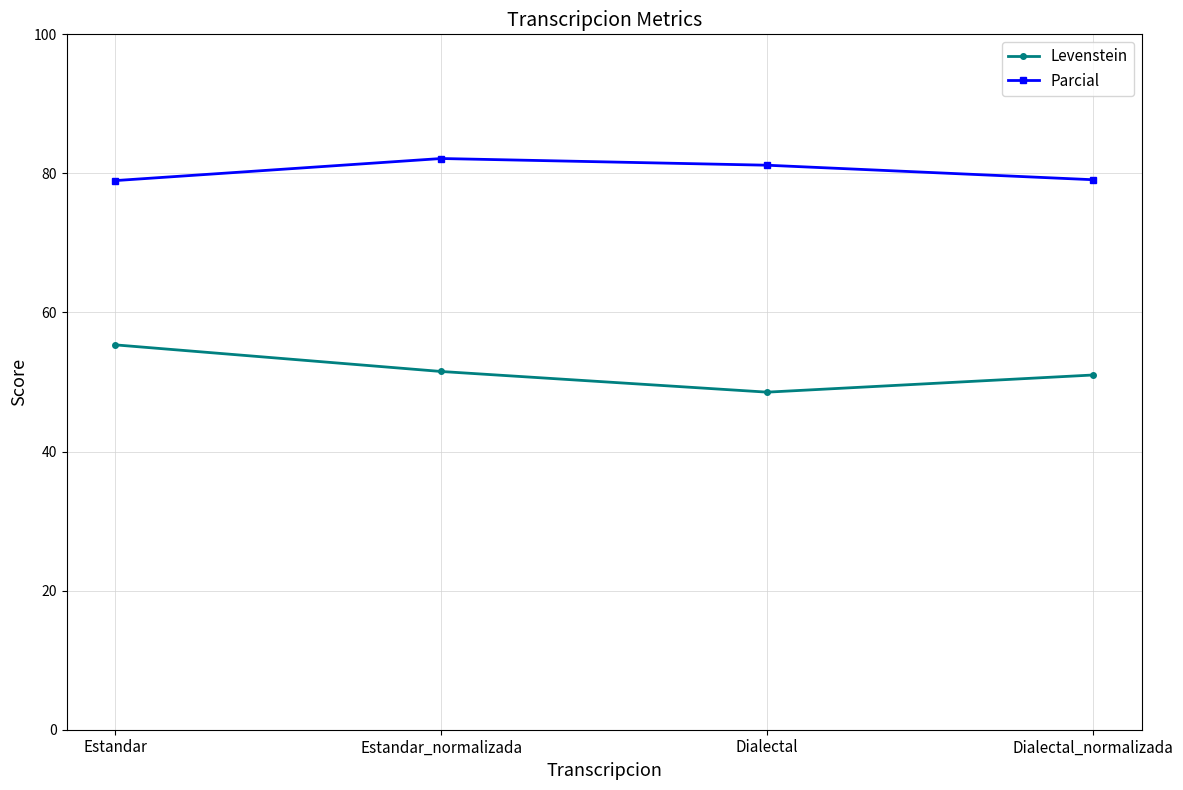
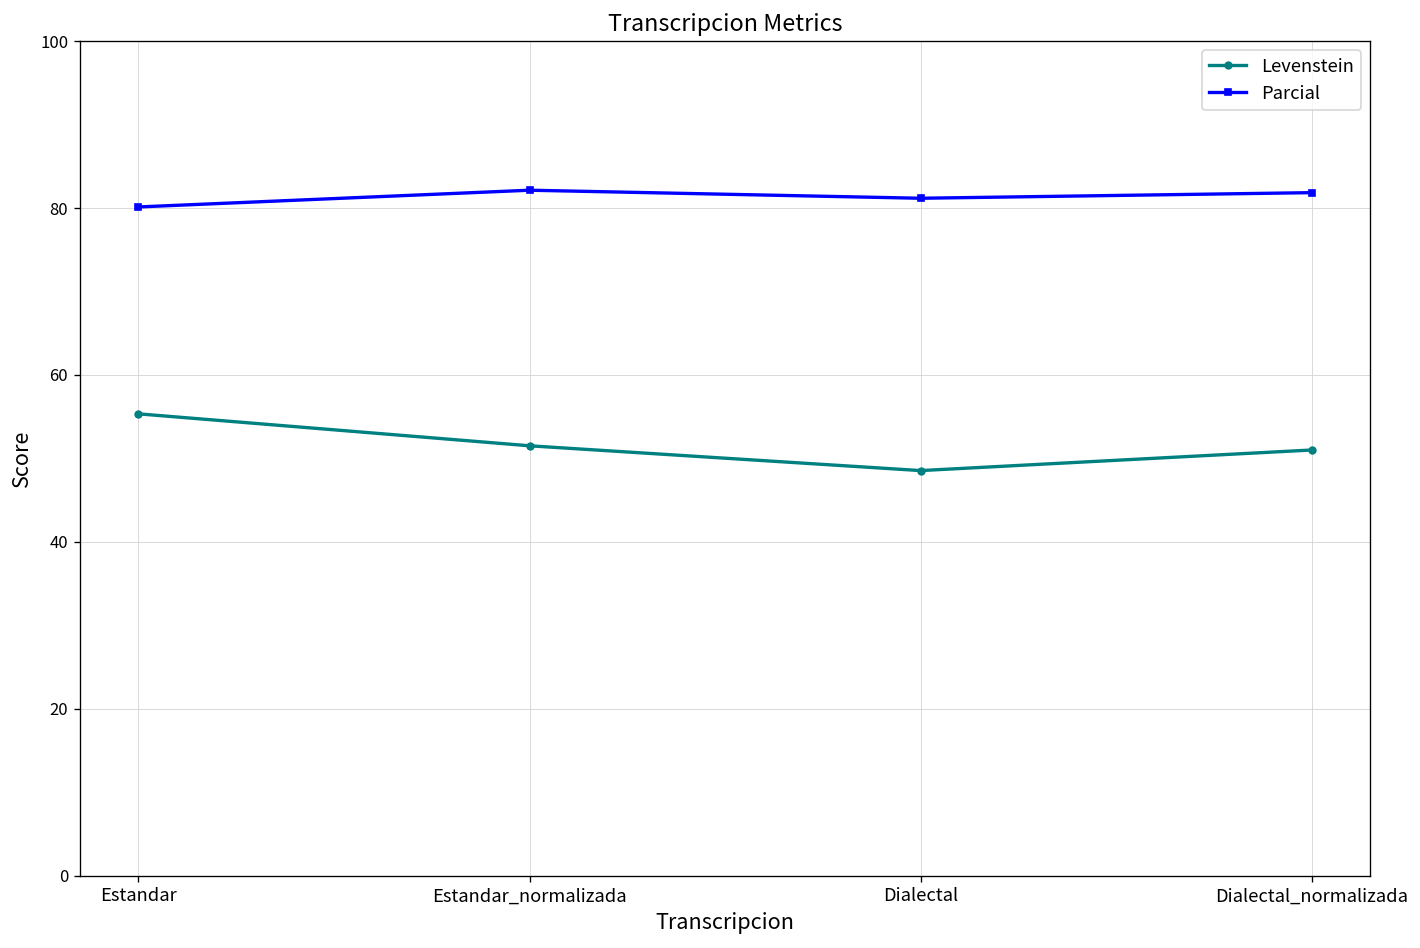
Parcial, Estandar: 79 -> 80
Parcial, Dialectal_normalizada: 79 -> 82
